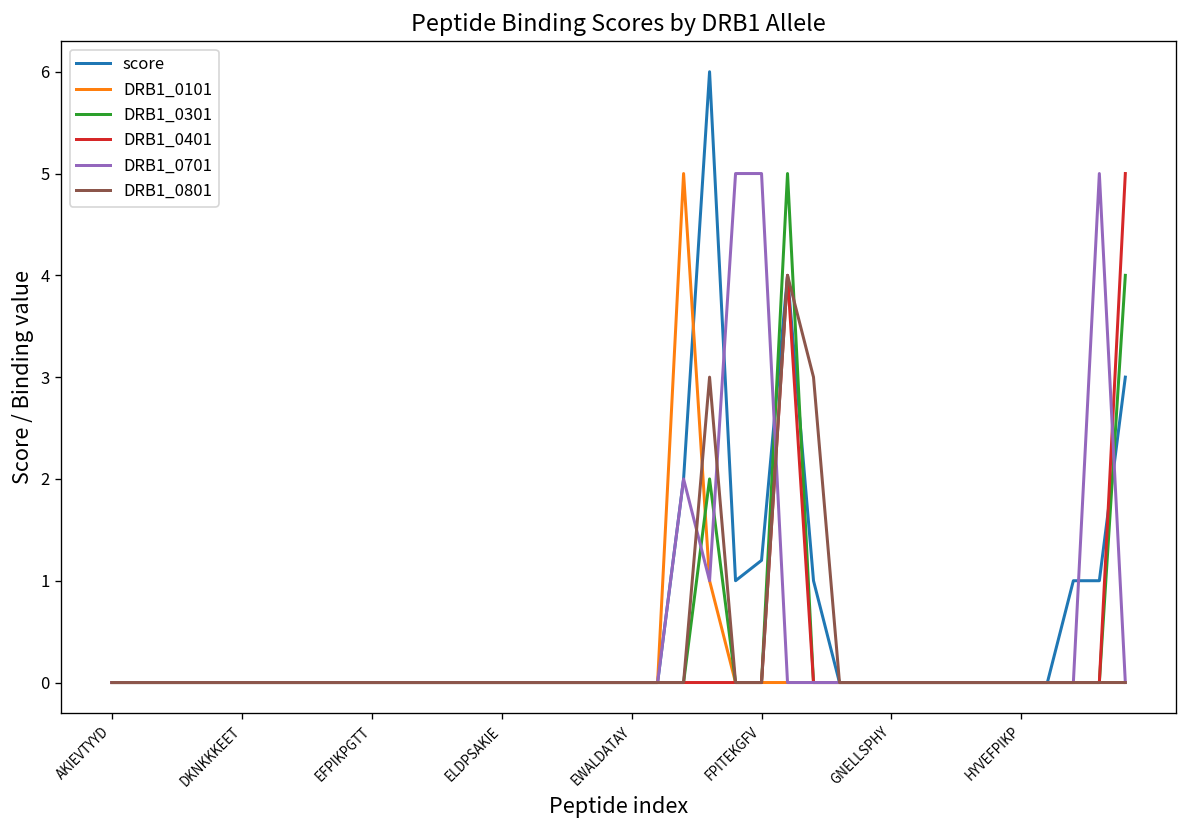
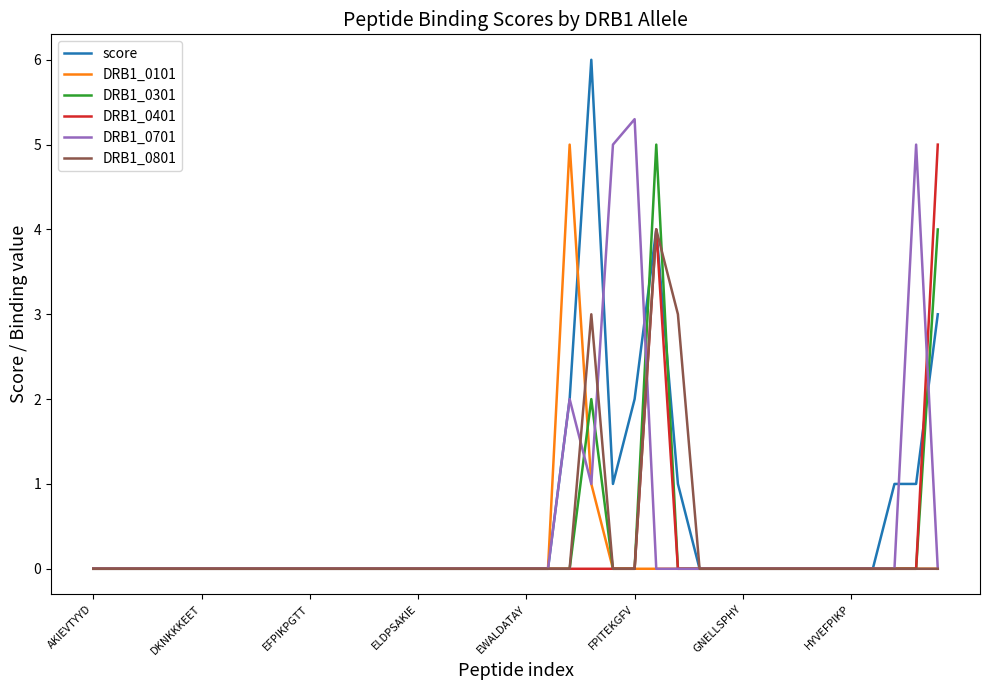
score, FPITEKGFV: 1.2 -> 2.0
DRB1_0701, FPITEKGFV: 5.0 -> 5.3
